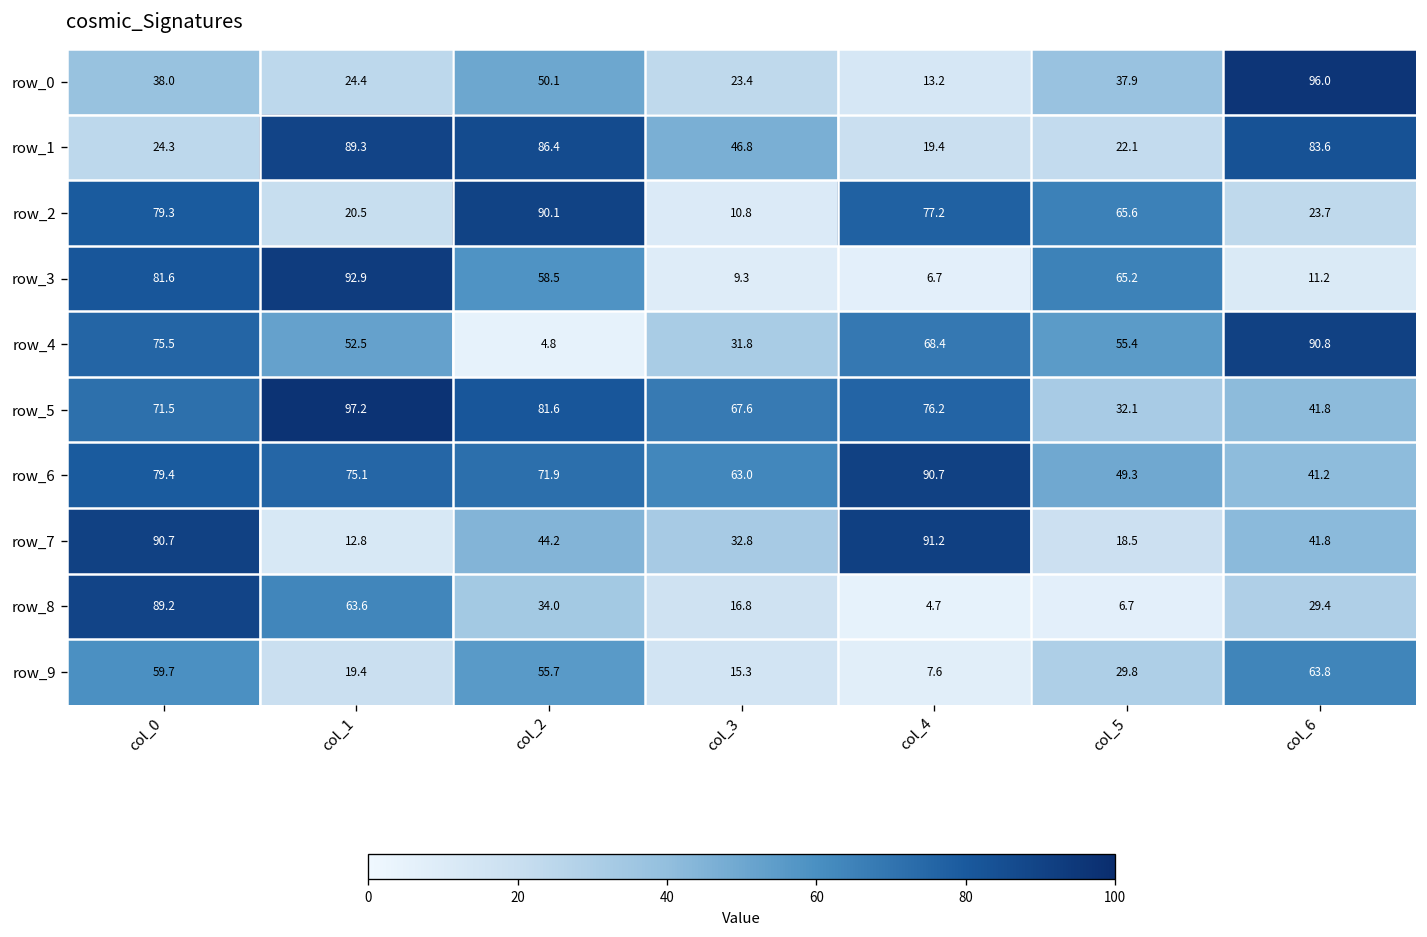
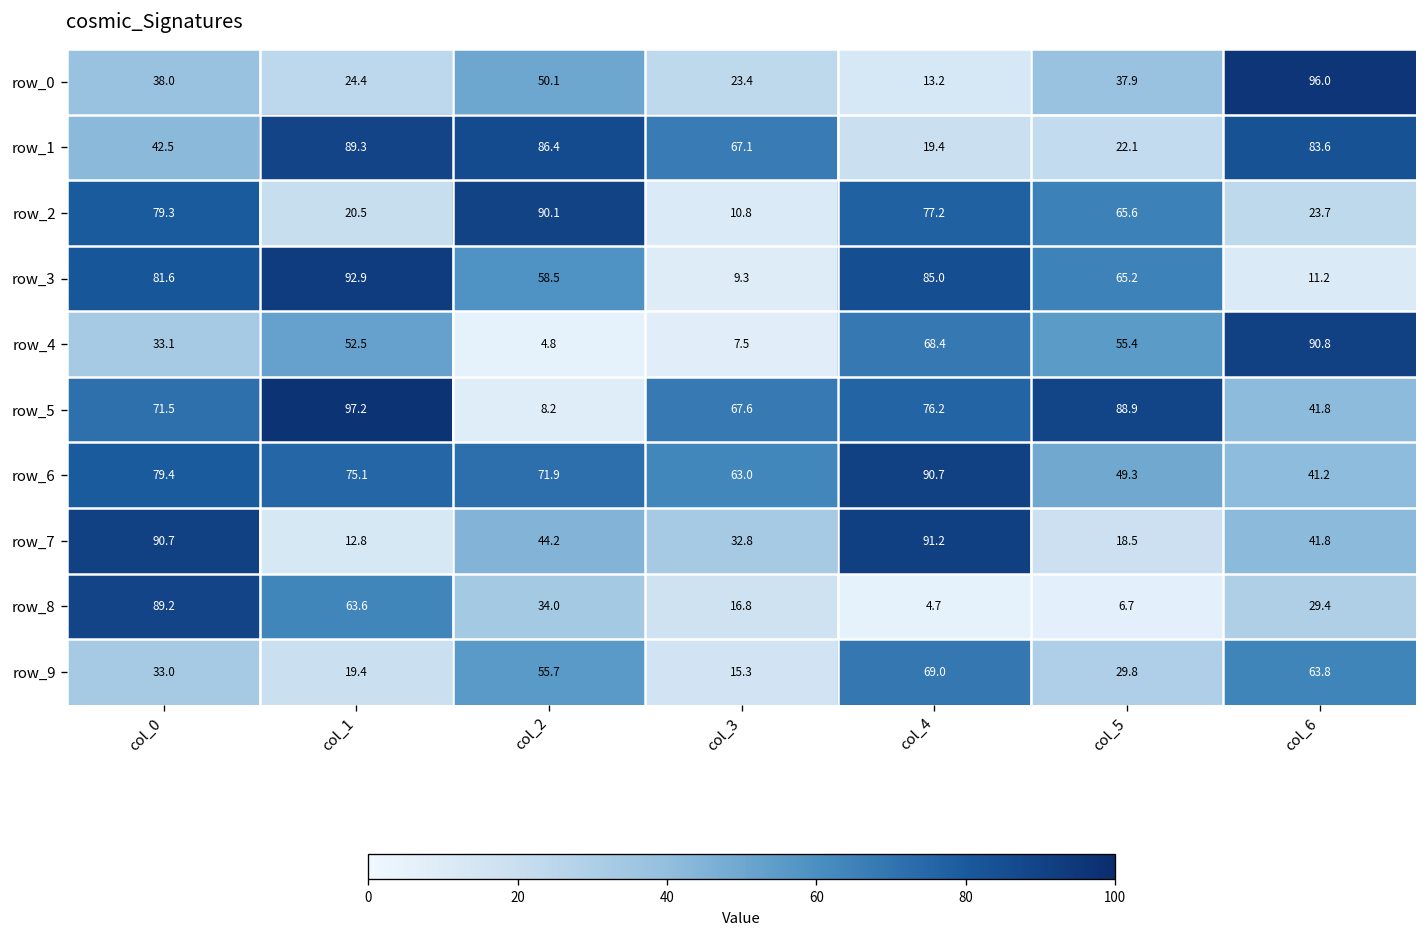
row_1, col_0: 24.3 -> 42.5
row_1, col_3: 46.8 -> 67.1
row_3, col_4: 6.7 -> 85.0
row_4, col_0: 75.5 -> 33.1
row_4, col_3: 31.8 -> 7.5
row_5, col_2: 81.6 -> 8.2
row_5, col_5: 32.1 -> 88.9
row_9, col_0: 59.7 -> 33.0
row_9, col_4: 7.6 -> 69.0
